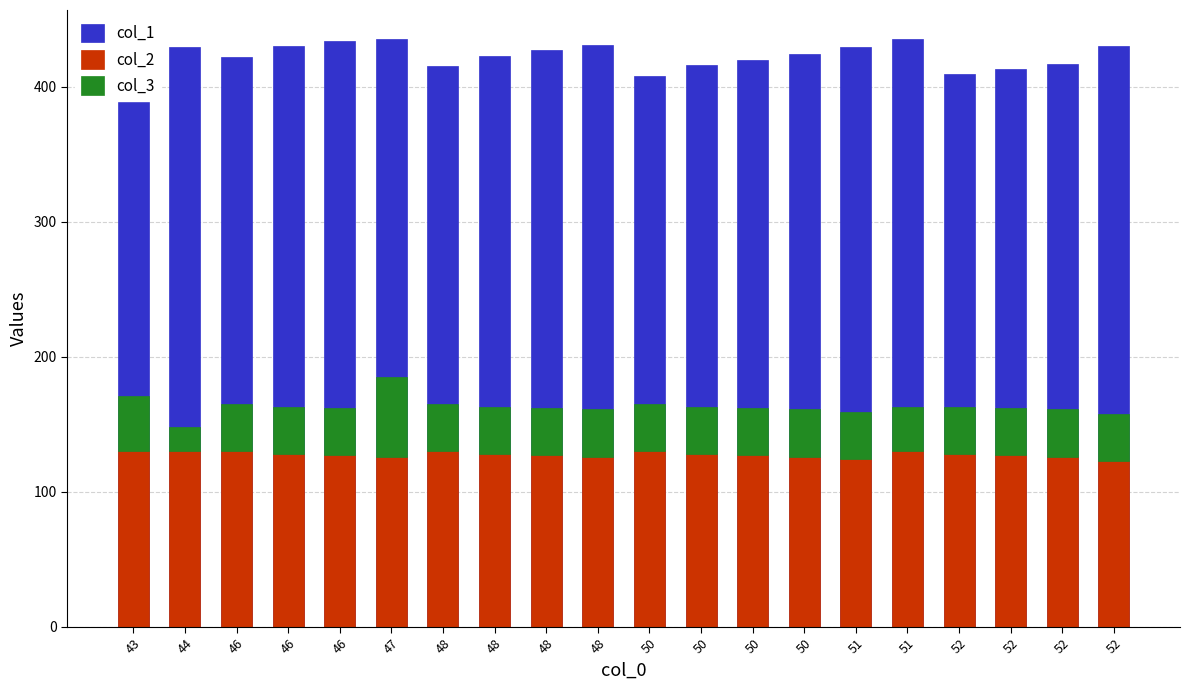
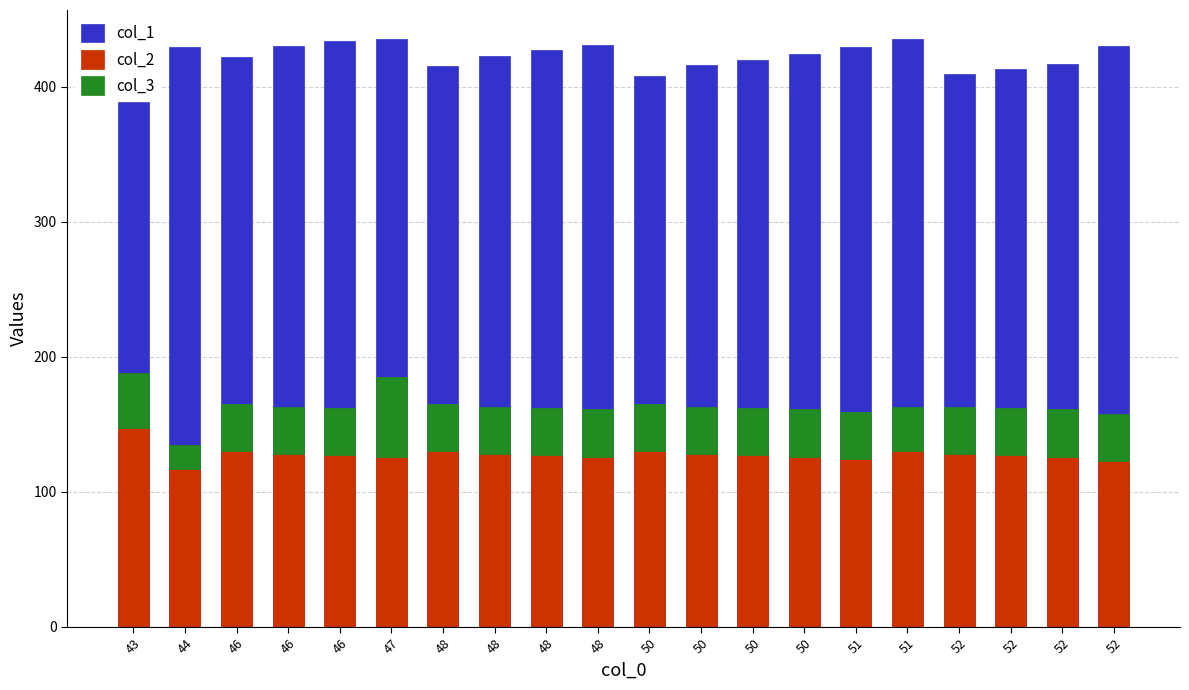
col_2, 43: 130 -> 147
col_2, 44: 130 -> 117
